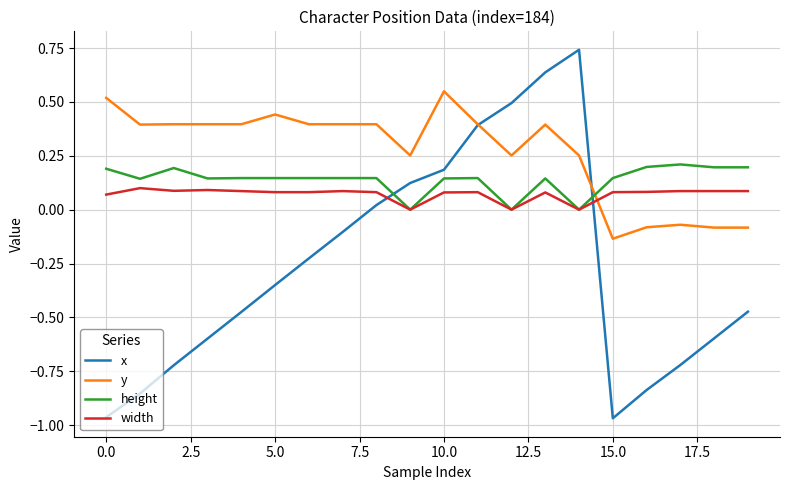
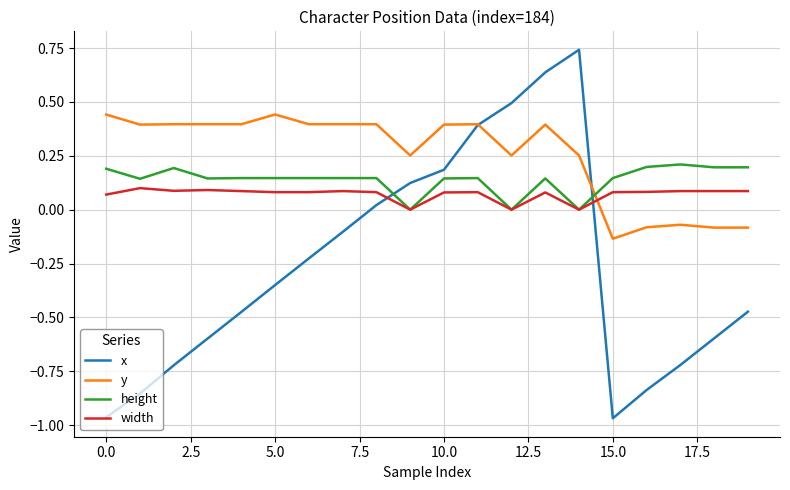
y, 0.0: 0.52 -> 0.44
y, 10.0: 0.55 -> 0.40
